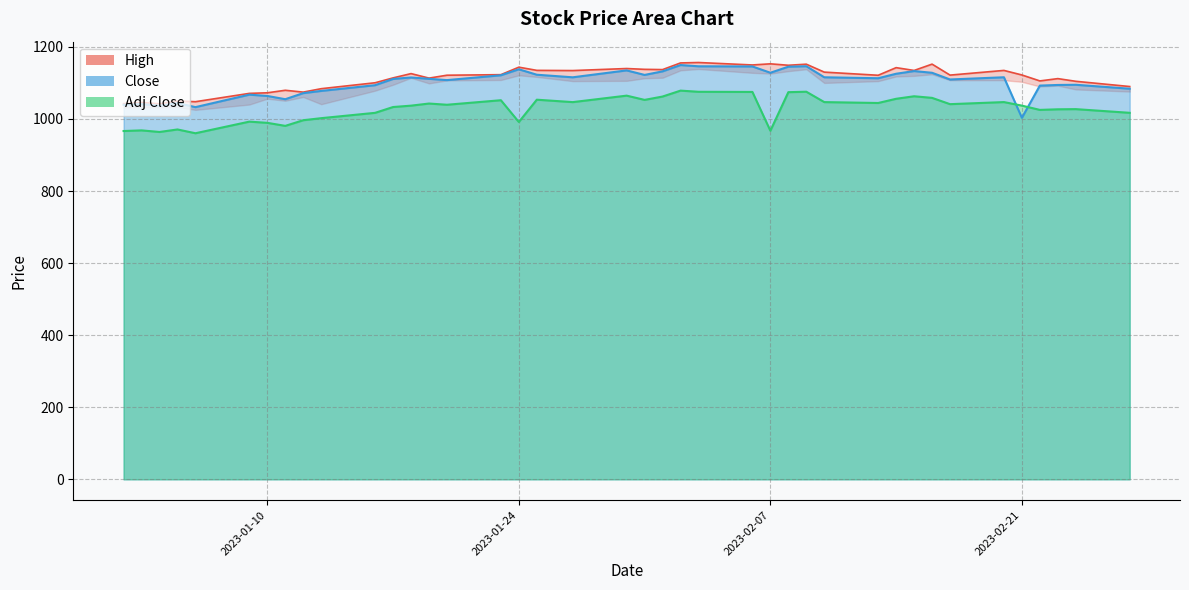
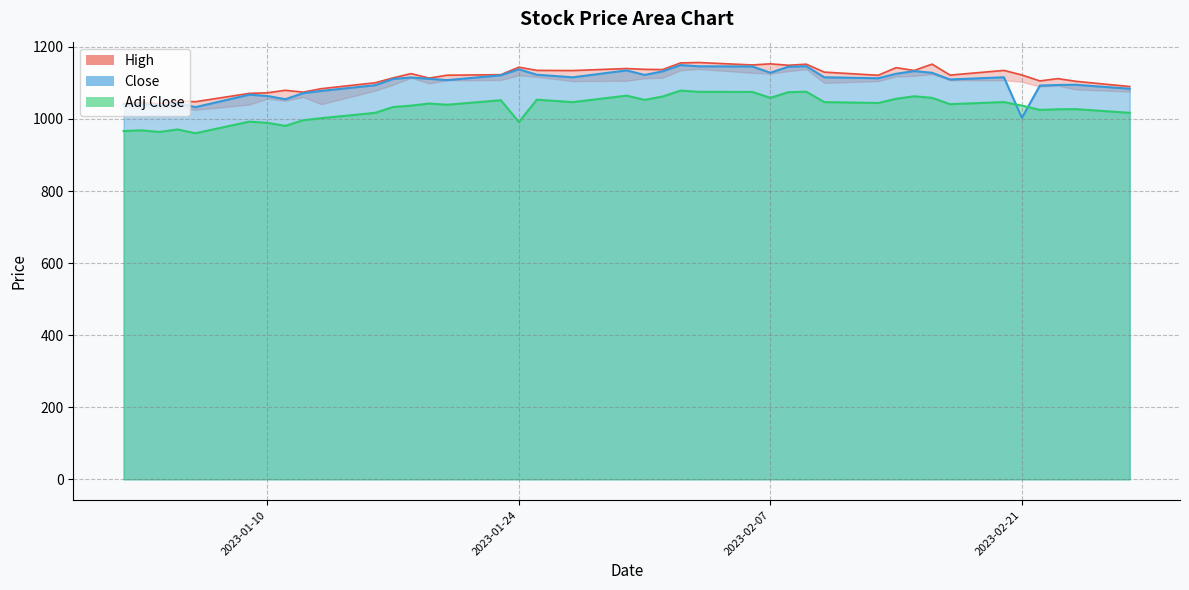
Adj Close, 2023-02-07: 970 -> 1060
